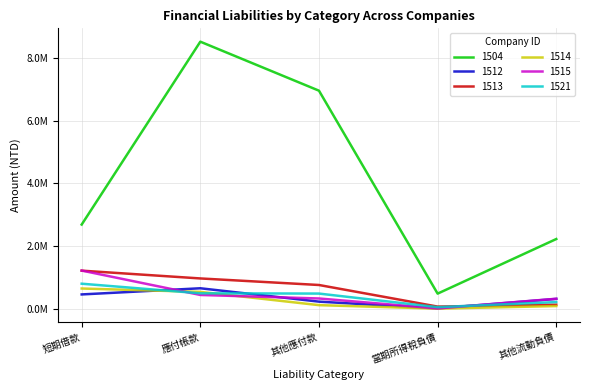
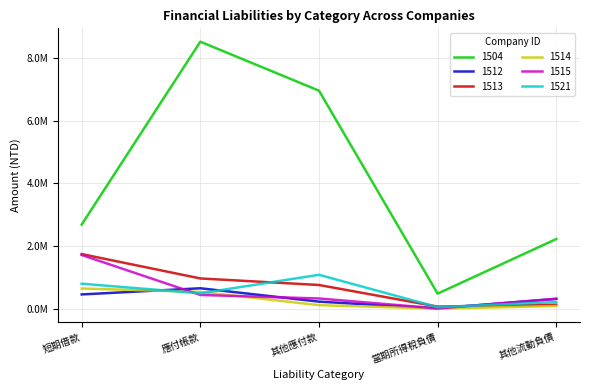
1513, 短期借款: 1200000 -> 1700000
1515, 短期借款: 1200000 -> 1700000
1521, 其他應付款: 500000 -> 1100000
